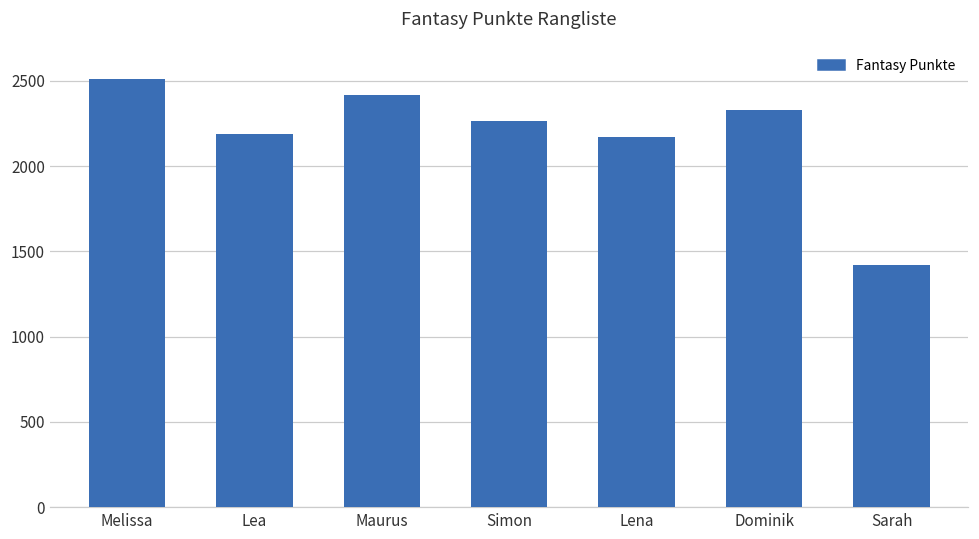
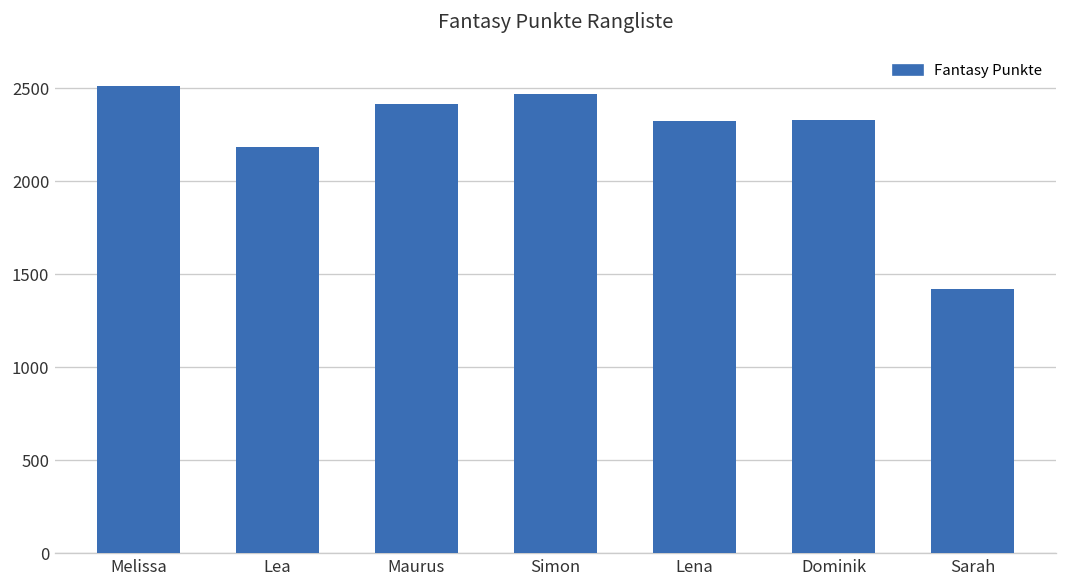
Simon: 2270 -> 2470
Lena: 2170 -> 2320
